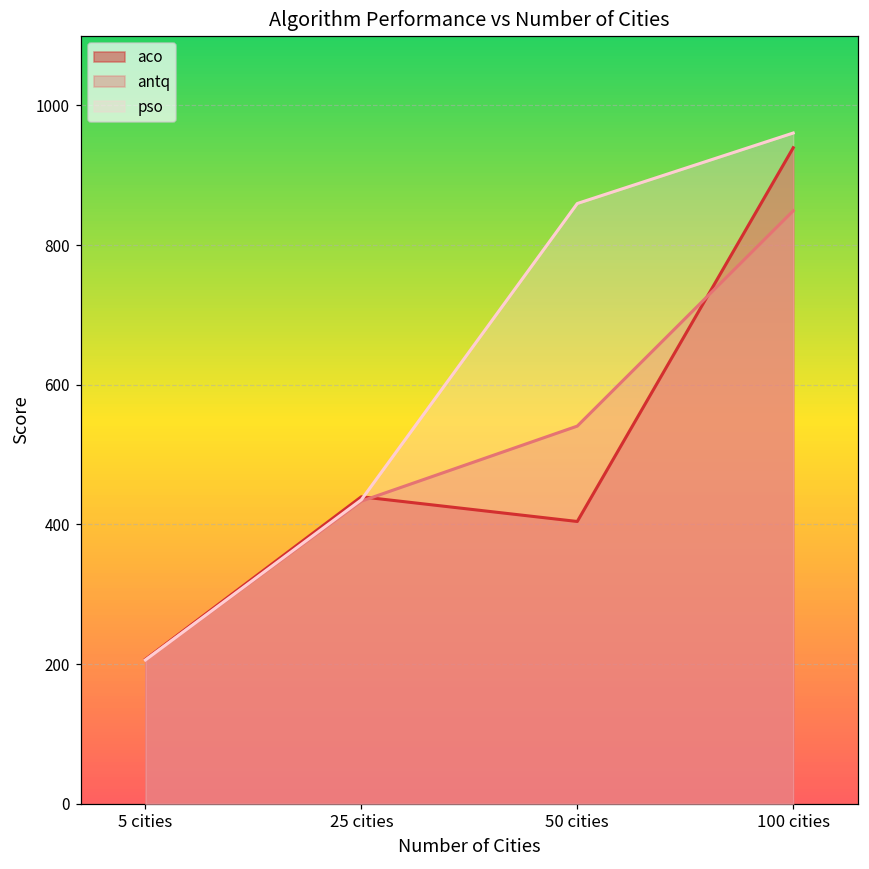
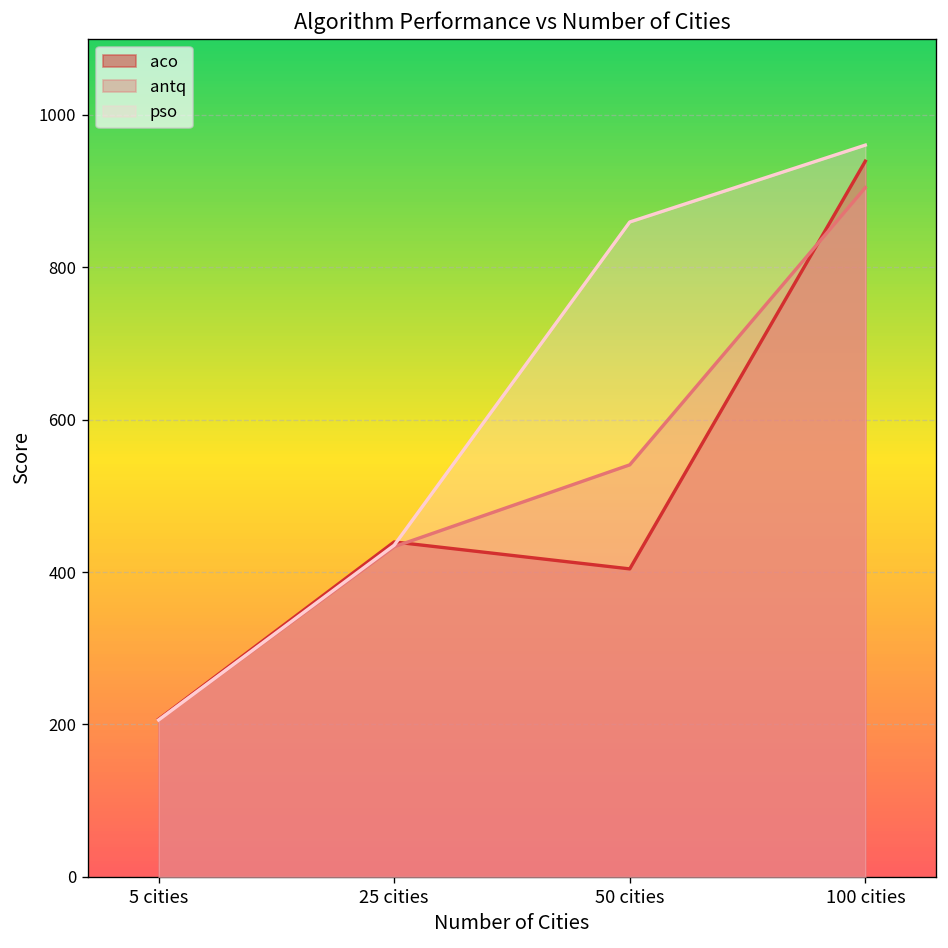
antq, 100 cities: 850 -> 900
